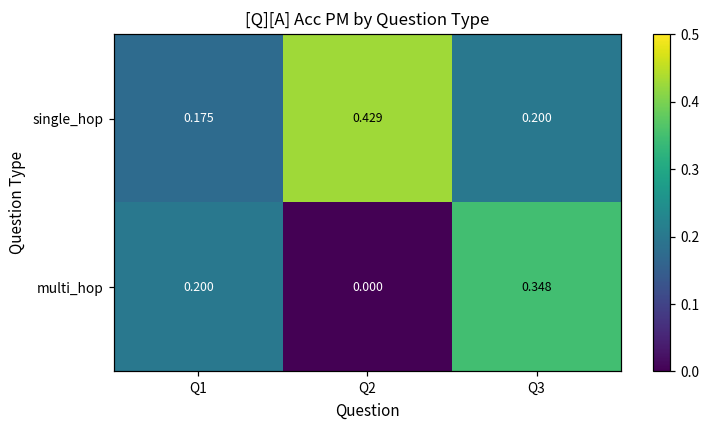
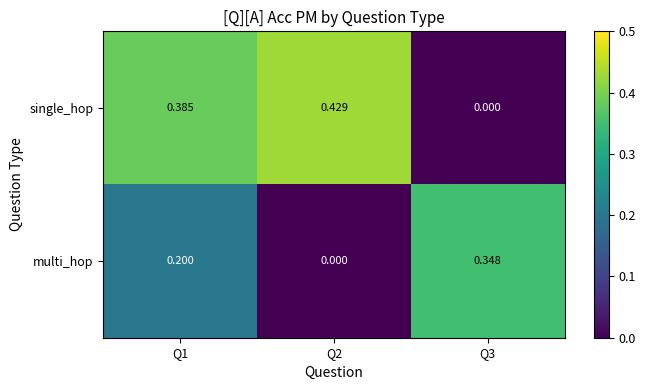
single_hop, Q1: 0.175 -> 0.385
single_hop, Q3: 0.200 -> 0.000
